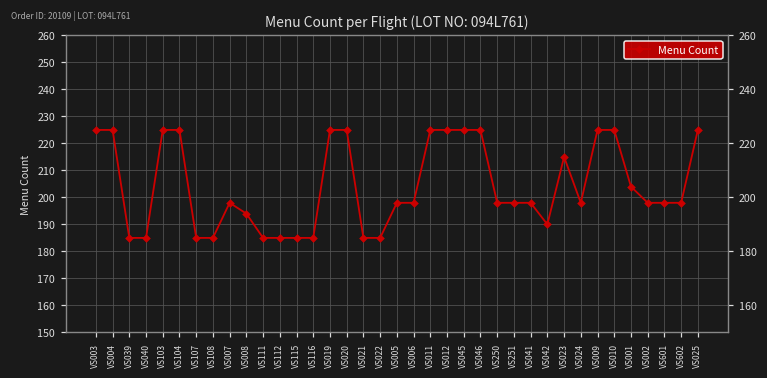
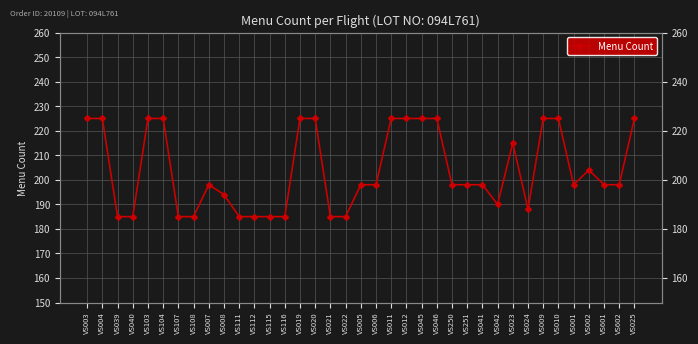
VS024: 198 -> 188
VS001: 204 -> 198
VS002: 198 -> 204
